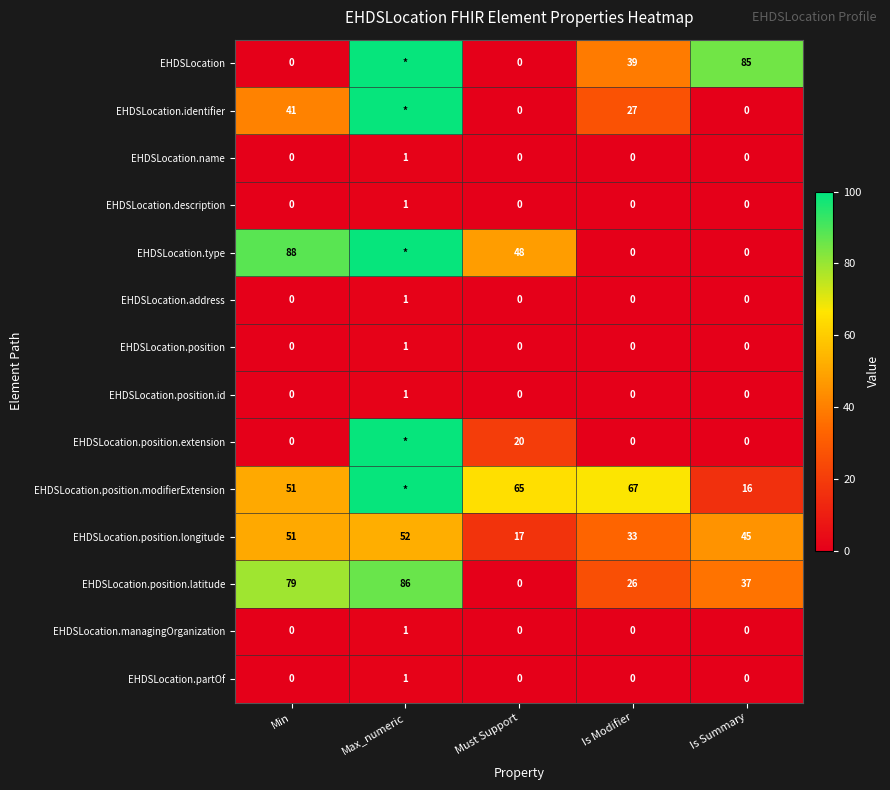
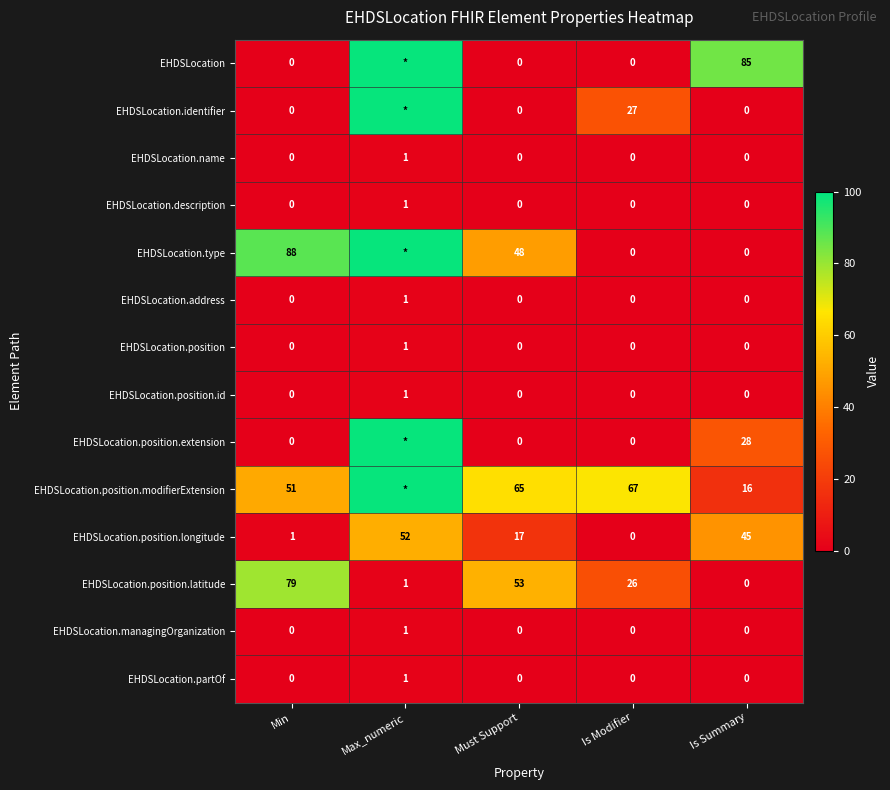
EHDSLocation, Is Modifier: 39 -> 0
EHDSLocation.identifier, Min: 41 -> 0
EHDSLocation.position.extension, Must Support: 20 -> 0
EHDSLocation.position.extension, Is Summary: 0 -> 28
EHDSLocation.position.longitude, Min: 51 -> 1
EHDSLocation.position.longitude, Is Modifier: 33 -> 0
EHDSLocation.position.latitude, Max_numeric: 86 -> 1
EHDSLocation.position.latitude, Must Support: 0 -> 53
EHDSLocation.position.latitude, Is Summary: 37 -> 0
